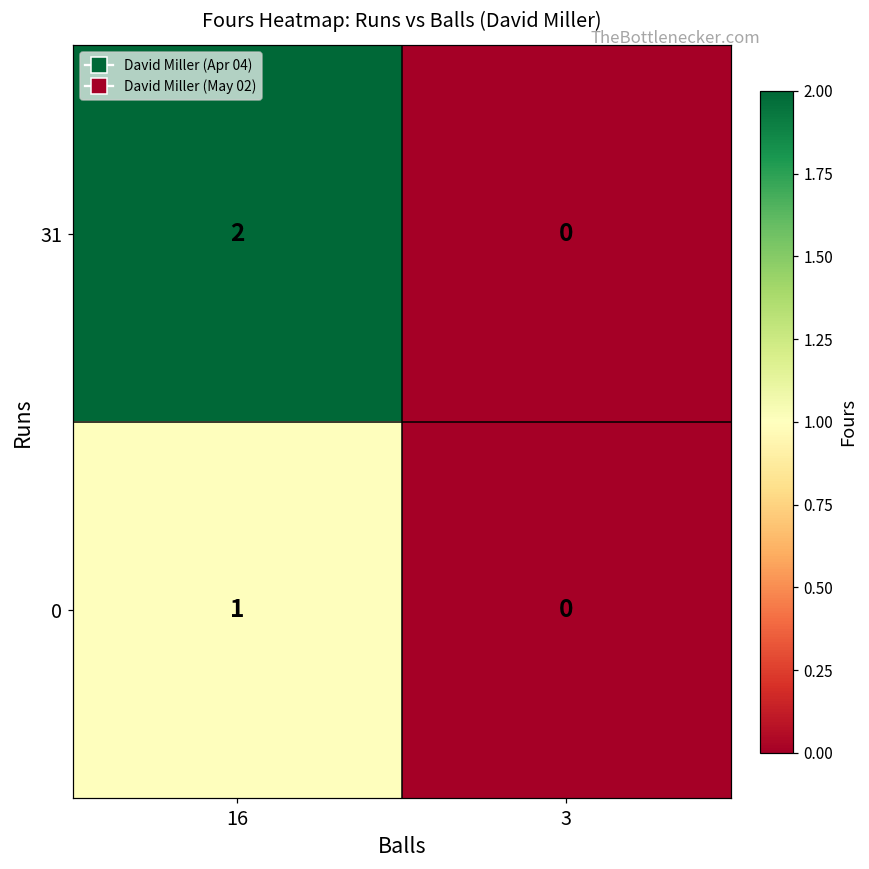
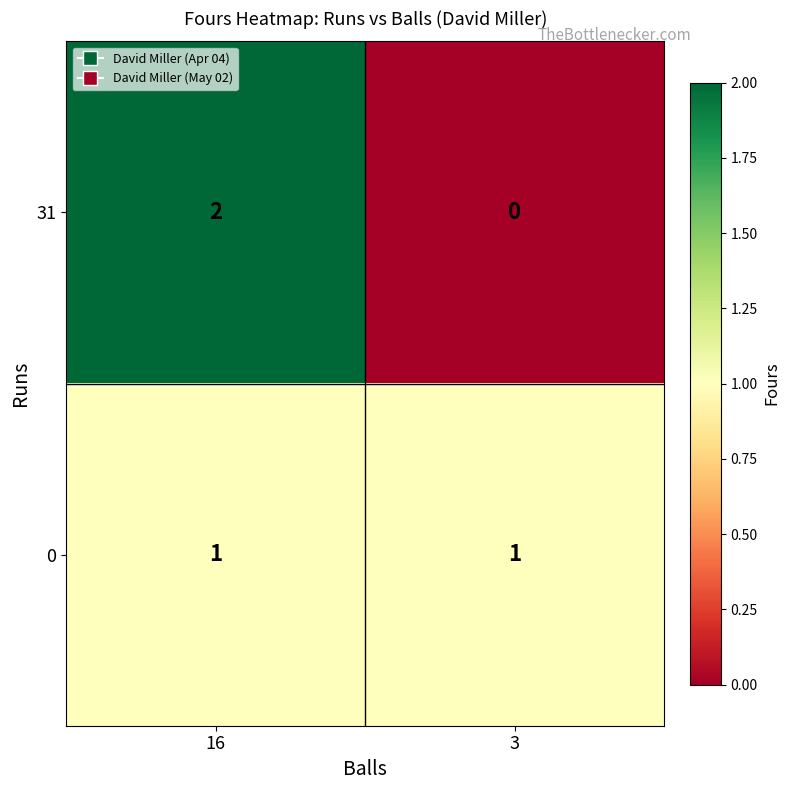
0, 3: 0 -> 1
